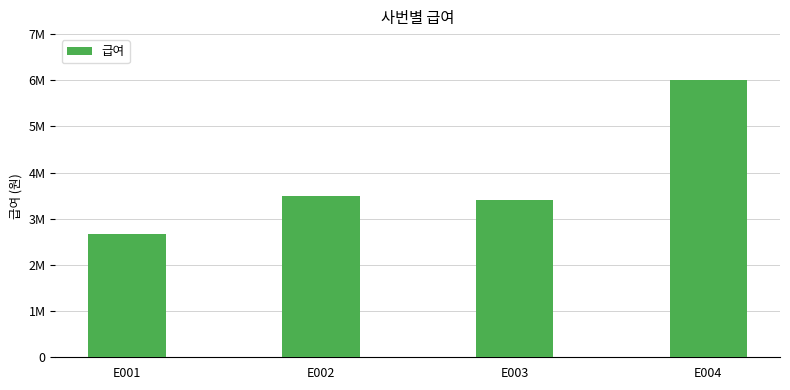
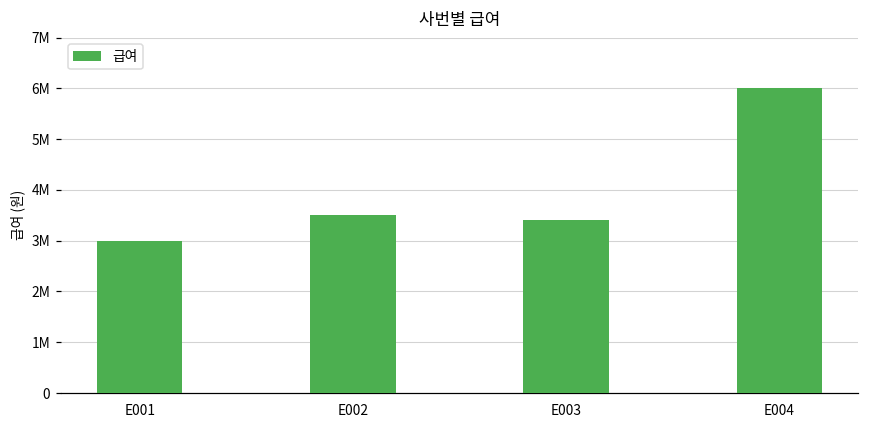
E001: 2700000 -> 3000000
